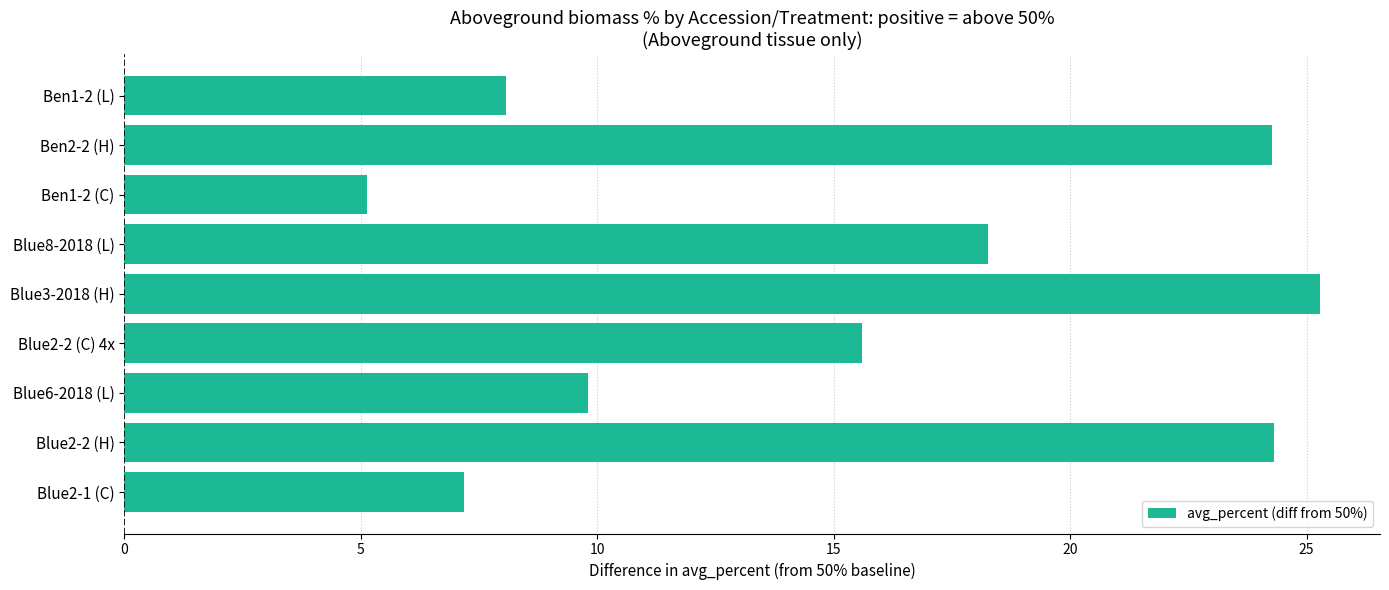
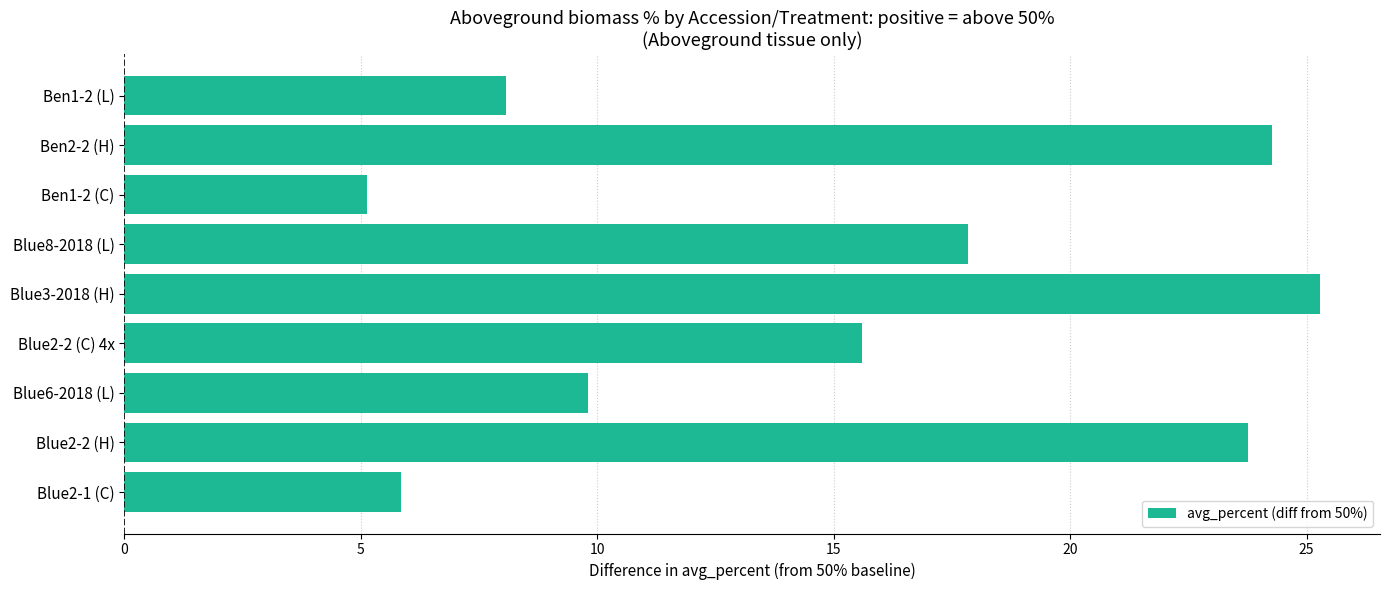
Blue8-2018 (L): 18.3 -> 17.8
Blue2-2 (H): 24.3 -> 23.8
Blue2-1 (C): 7.2 -> 5.9
